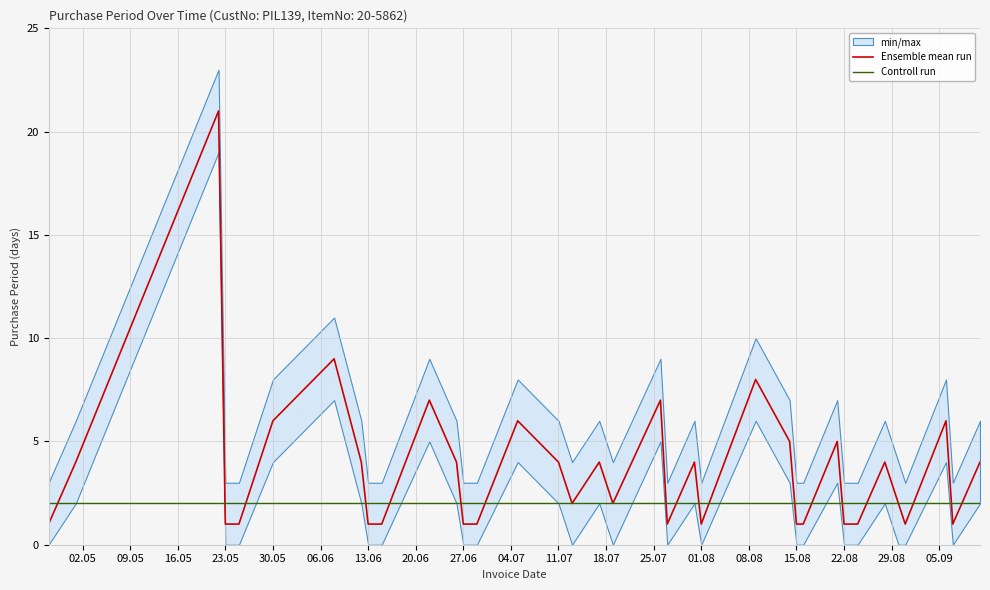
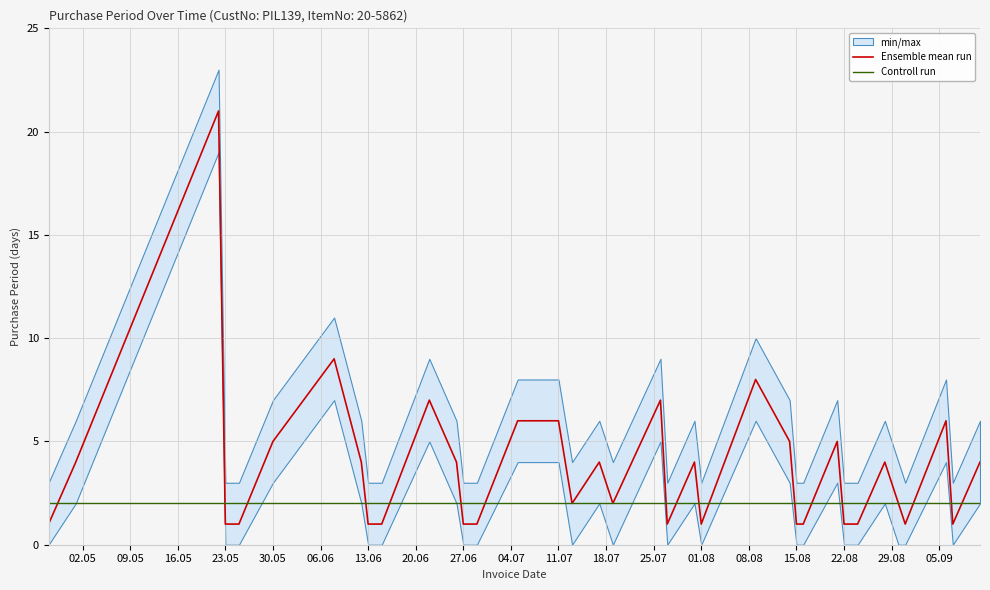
Ensemble mean run, 30.05: 6 -> 5
Ensemble mean run, 11.07: 4 -> 6
